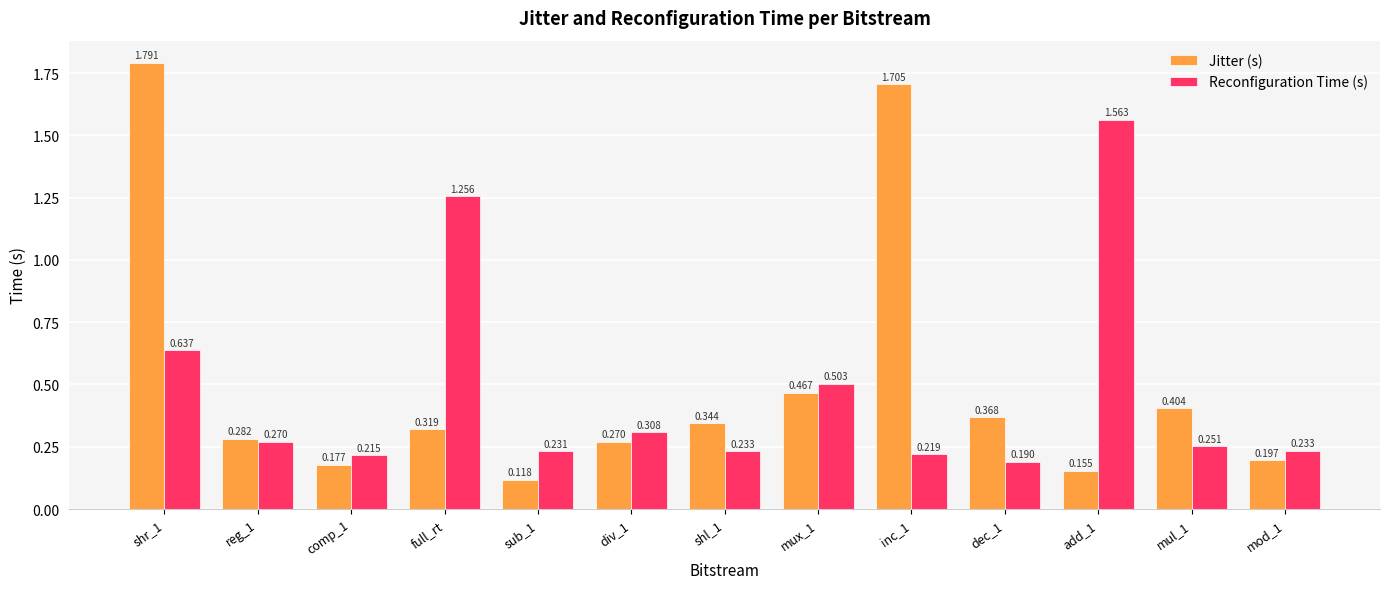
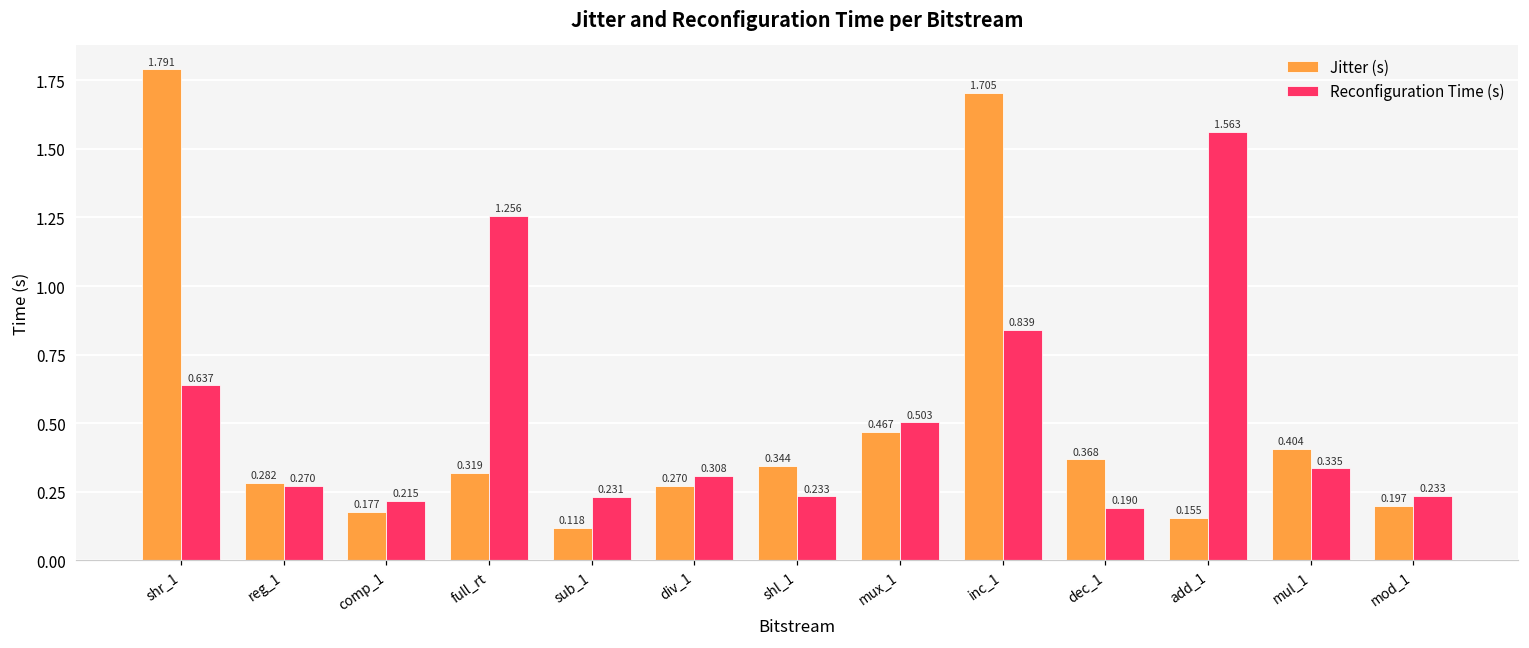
Reconfiguration Time (s), inc_1: 0.219 -> 0.839
Reconfiguration Time (s), mul_1: 0.251 -> 0.335
